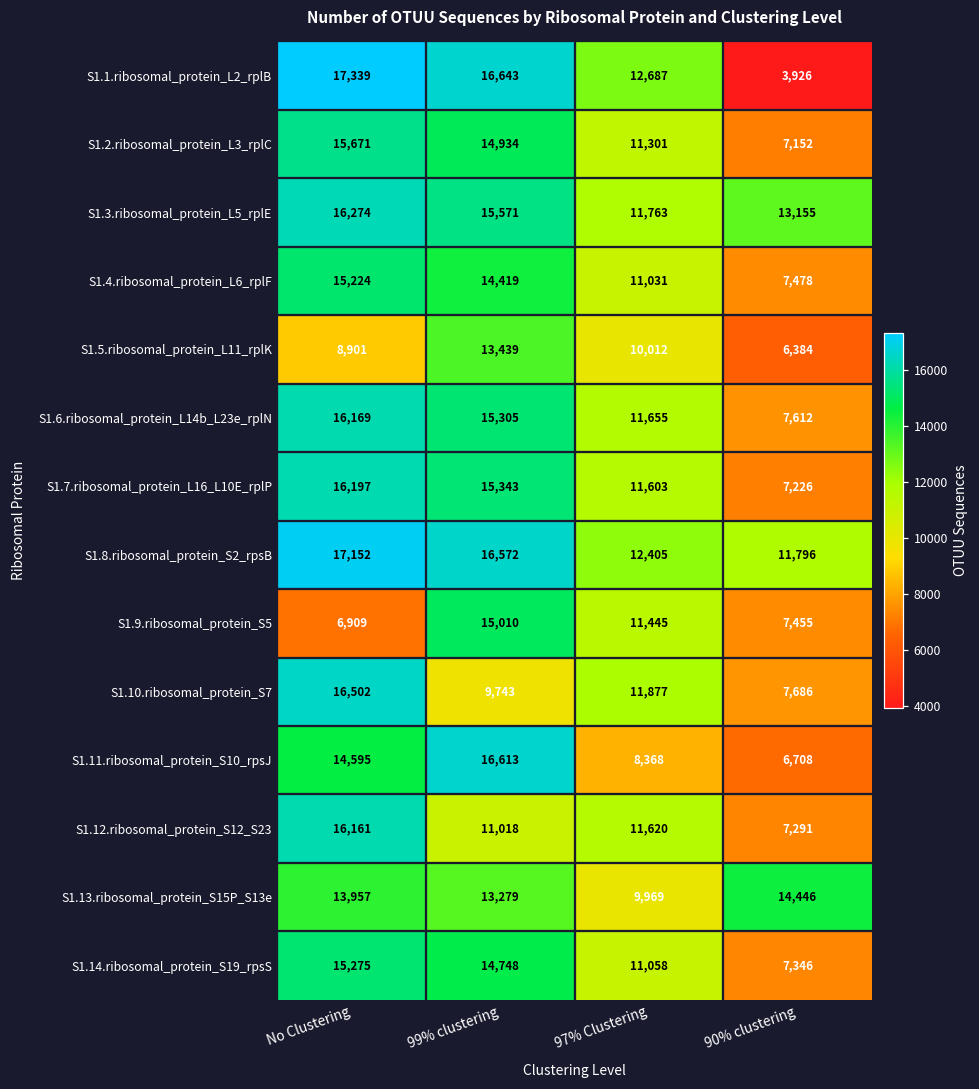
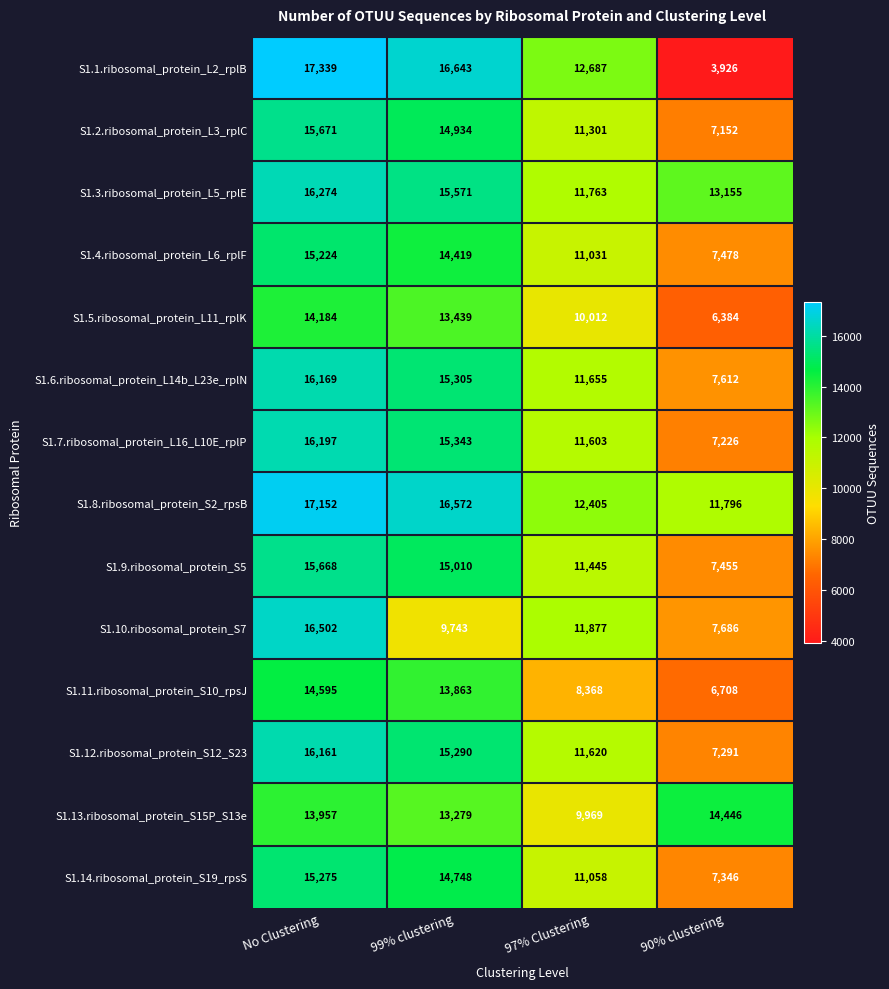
S1.5.ribosomal_protein_L11_rplK, No Clustering: 8,901 -> 14,184
S1.9.ribosomal_protein_S5, No Clustering: 6,909 -> 15,668
S1.11.ribosomal_protein_S10_rpsJ, 99% clustering: 16,613 -> 13,863
S1.12.ribosomal_protein_S12_S23, 99% clustering: 11,018 -> 15,290
